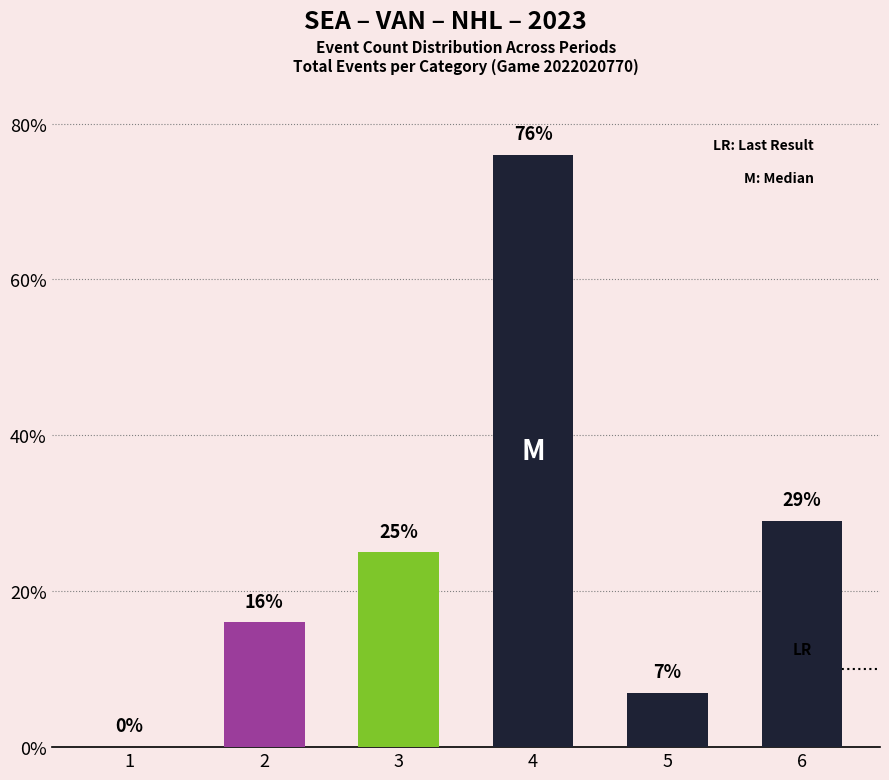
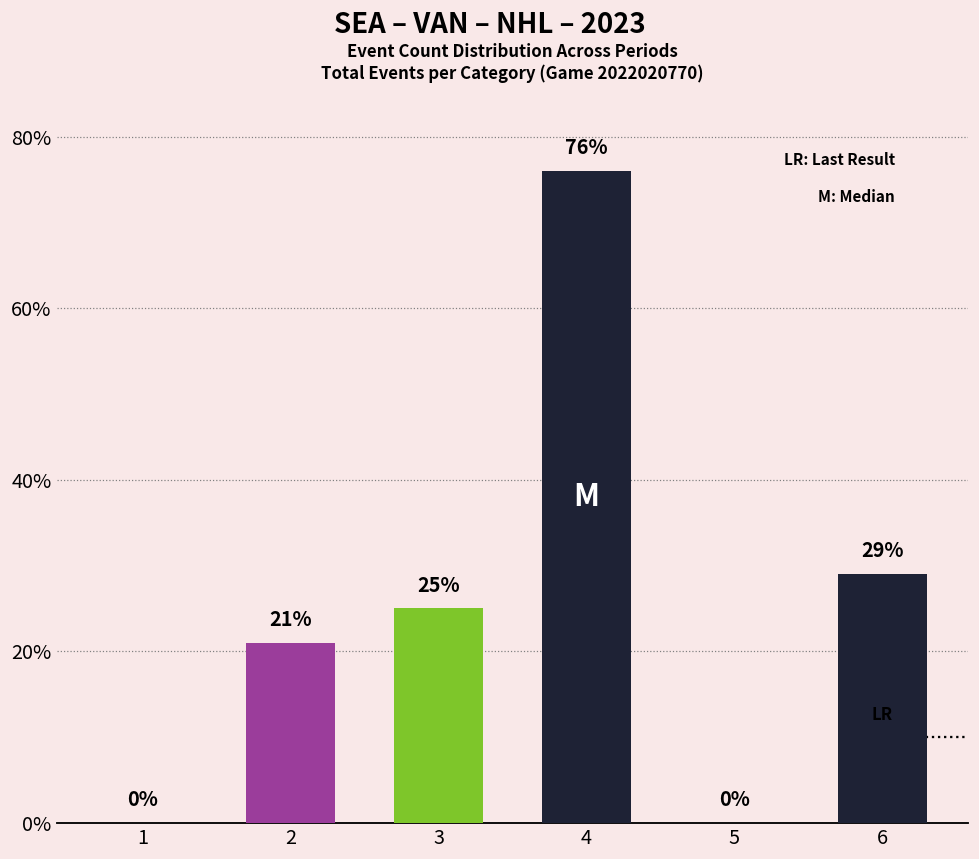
2: 16% -> 21%
5: 7% -> 0%
